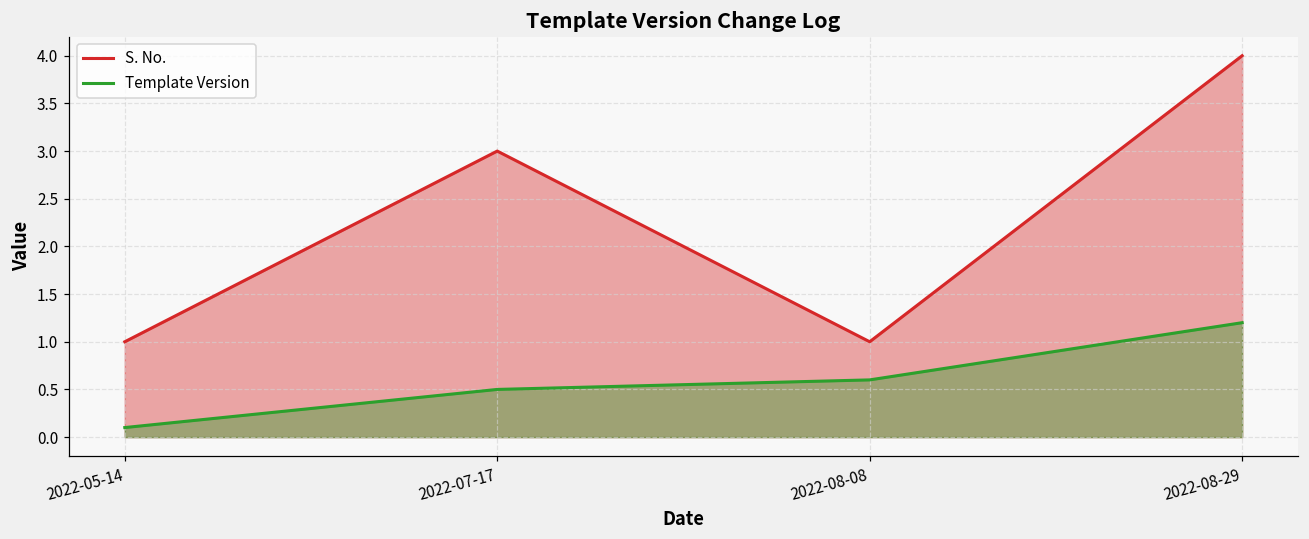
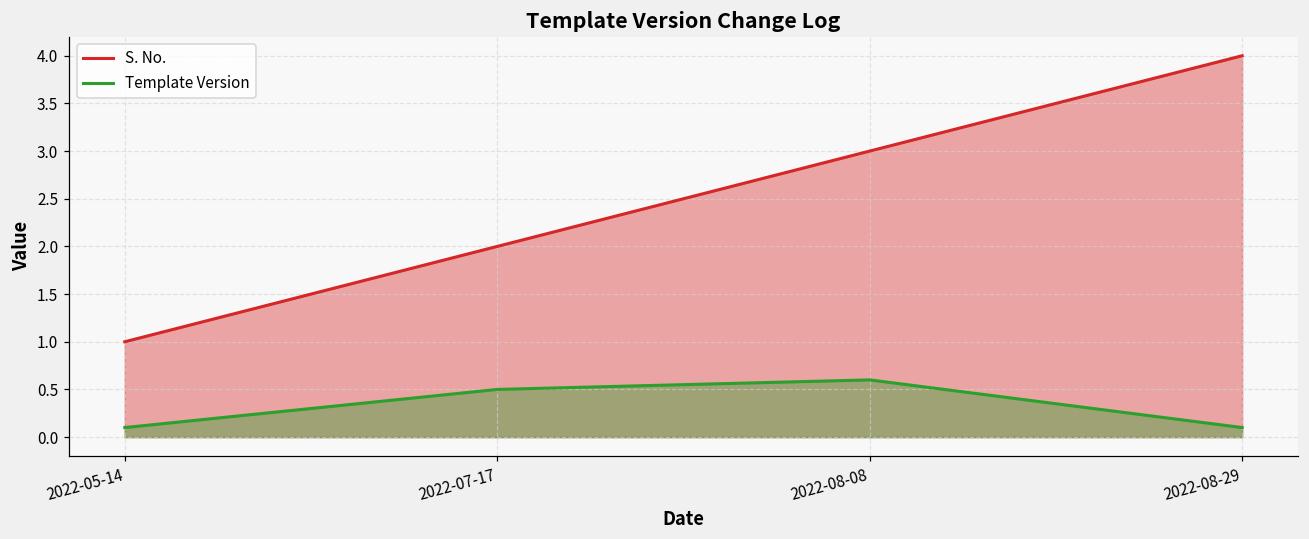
S. No., 2022-07-17: 3 -> 2
S. No., 2022-08-08: 1 -> 3
Template Version, 2022-08-29: 1.2 -> 0.1
